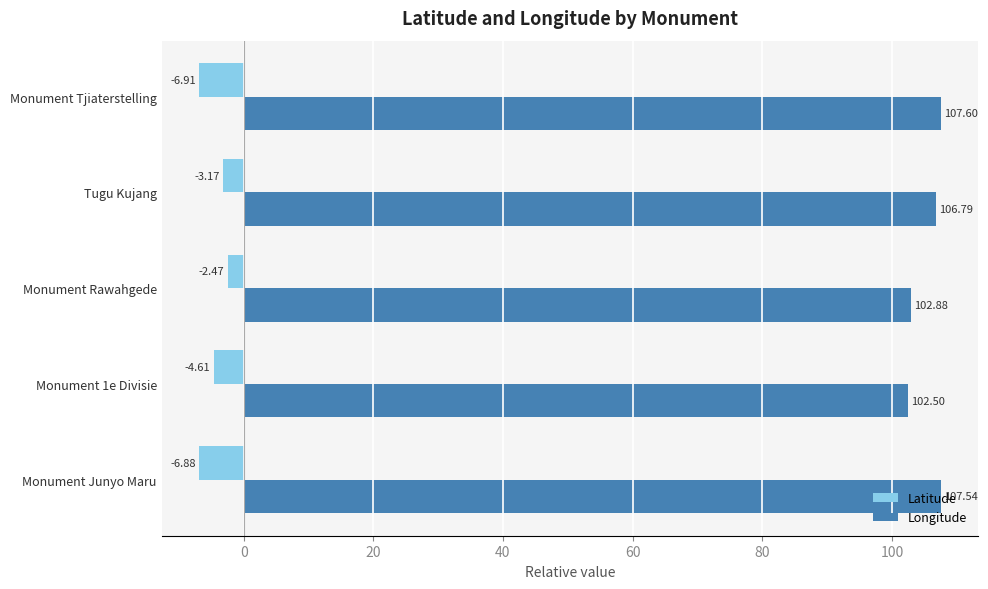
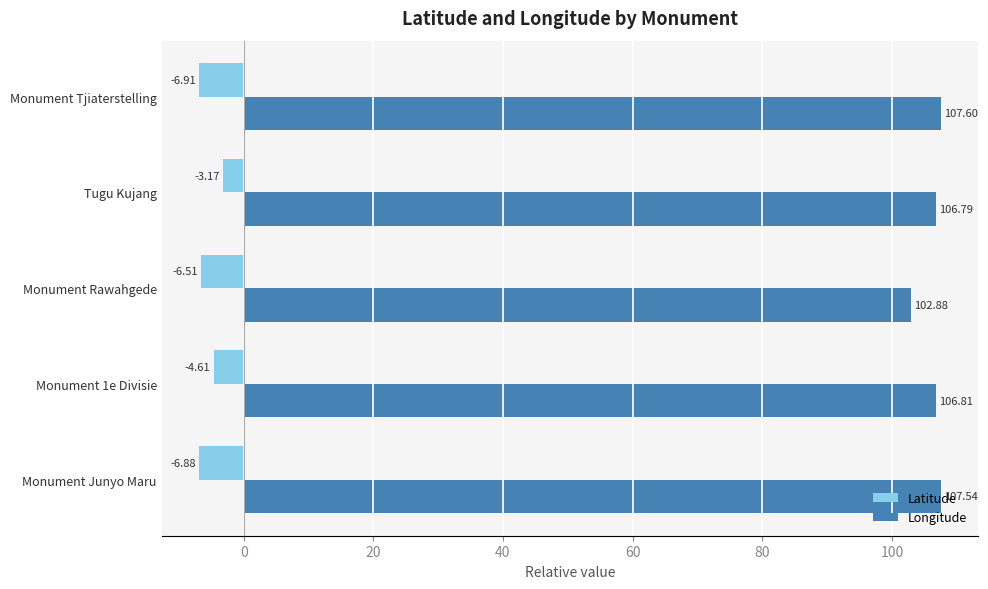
Latitude, Monument Rawahgede: -2.47 -> -6.51
Longitude, Monument 1e Divisie: 102.50 -> 106.81
